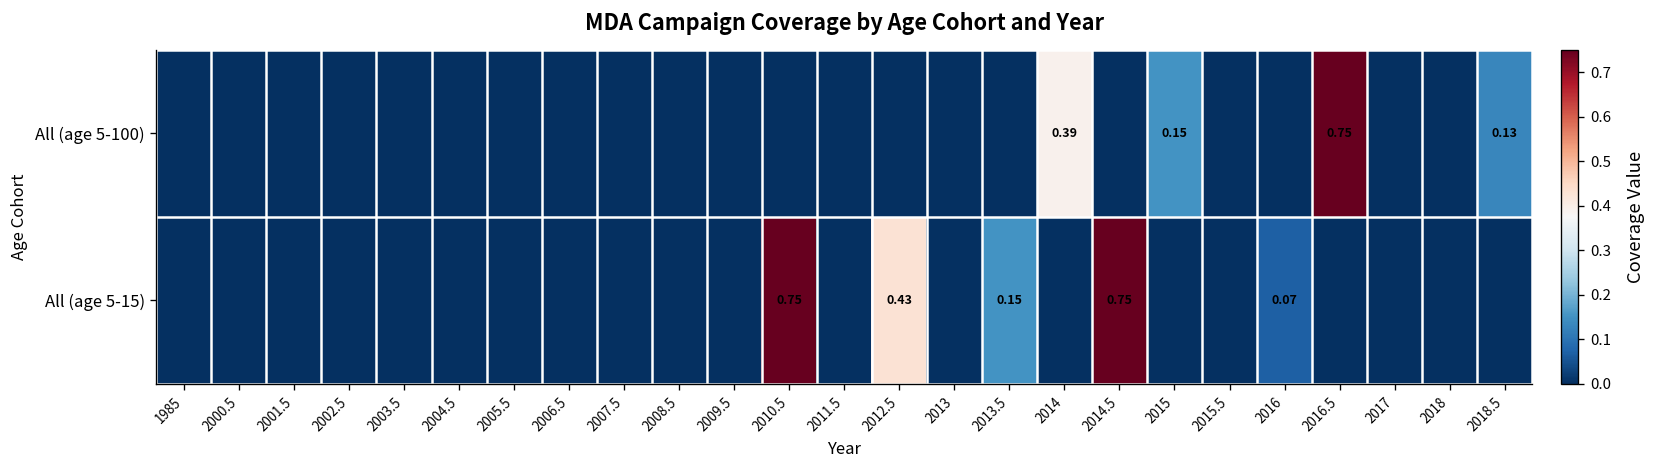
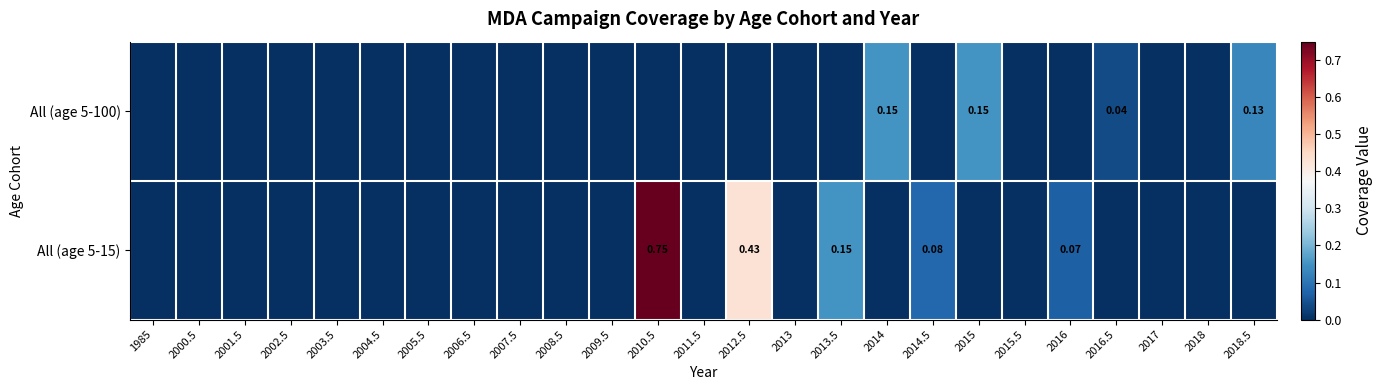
All (age 5-100), 2014: 0.39 -> 0.15
All (age 5-100), 2016.5: 0.75 -> 0.04
All (age 5-15), 2014.5: 0.75 -> 0.08
